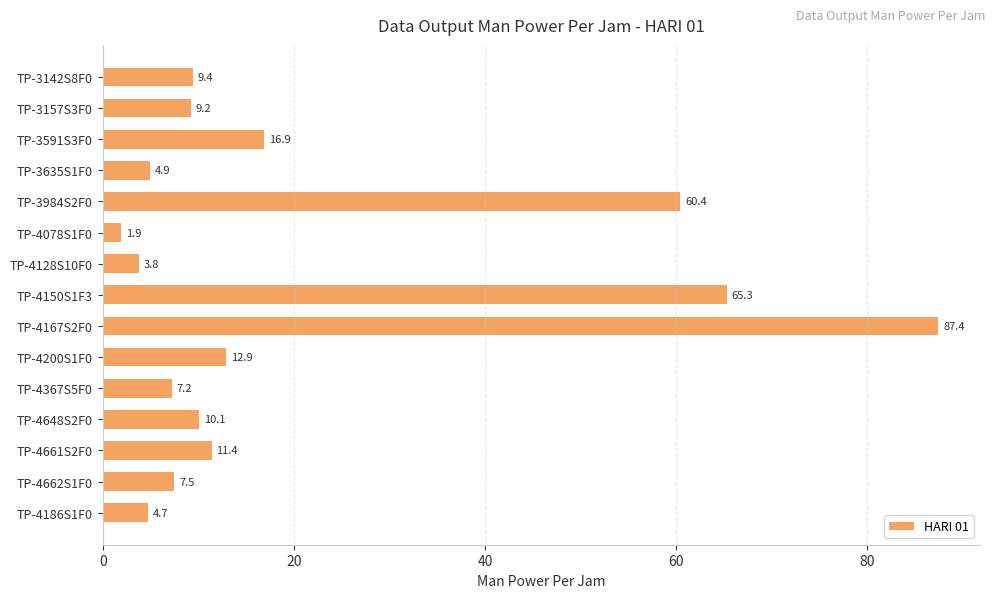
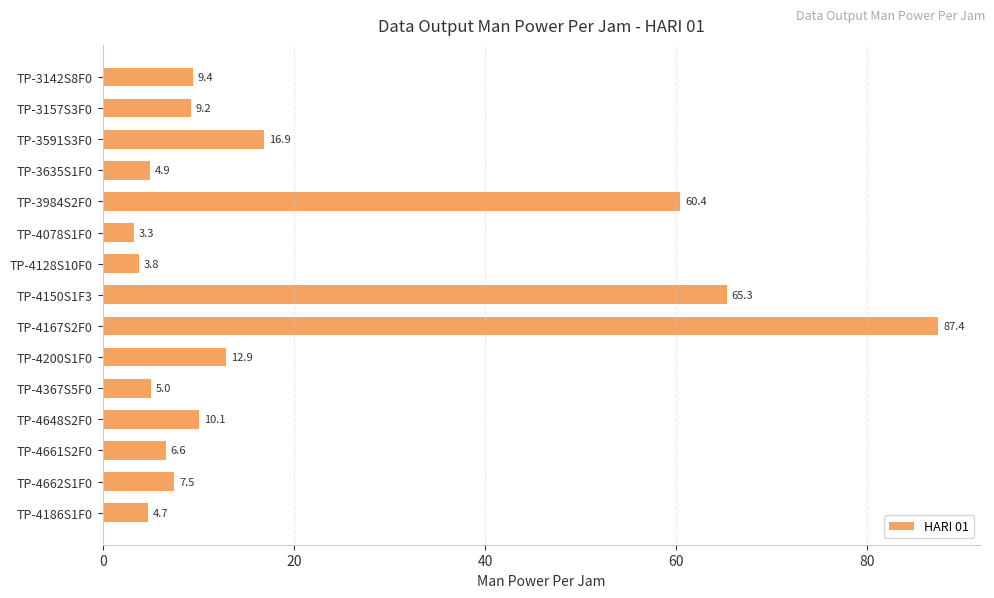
TP-4078S1F0: 1.9 -> 3.3
TP-4367S5F0: 7.2 -> 5.0
TP-4661S2F0: 11.4 -> 6.6
